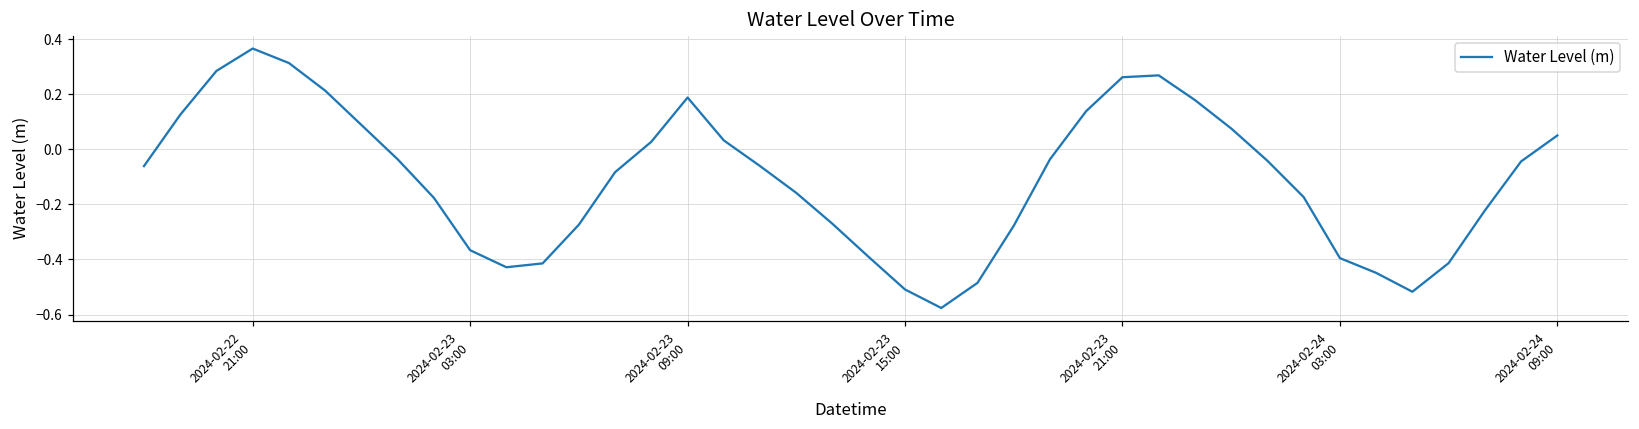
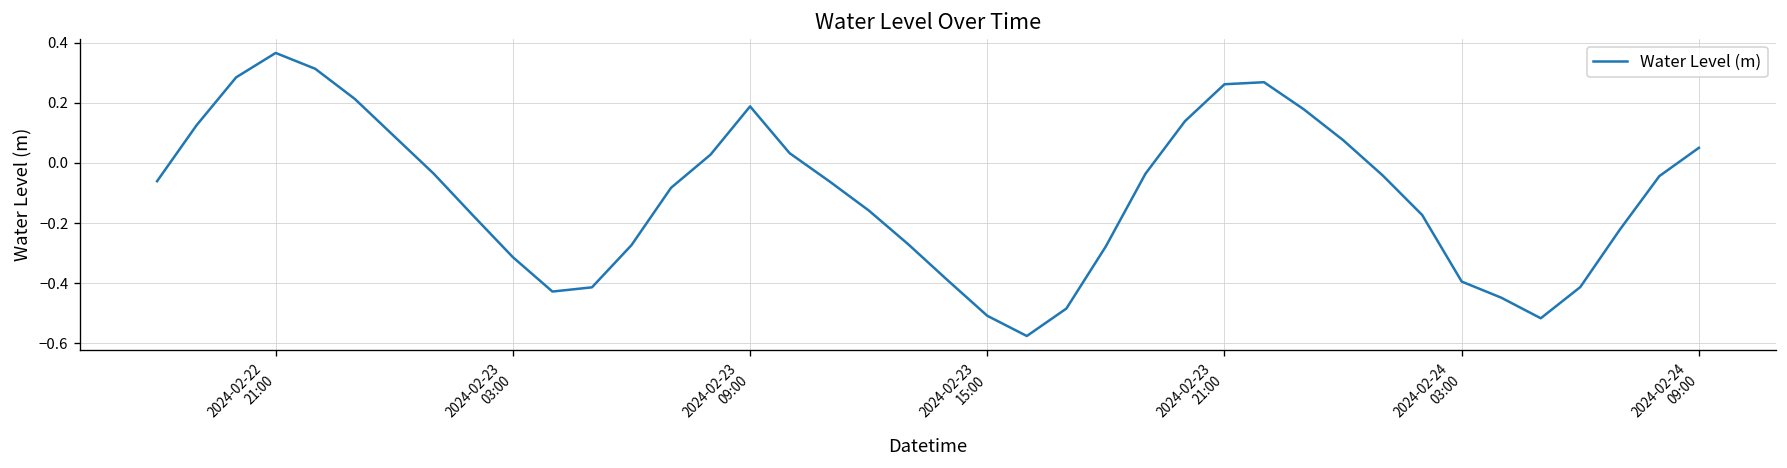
2024-02-23 03:00: -0.37 -> -0.31
